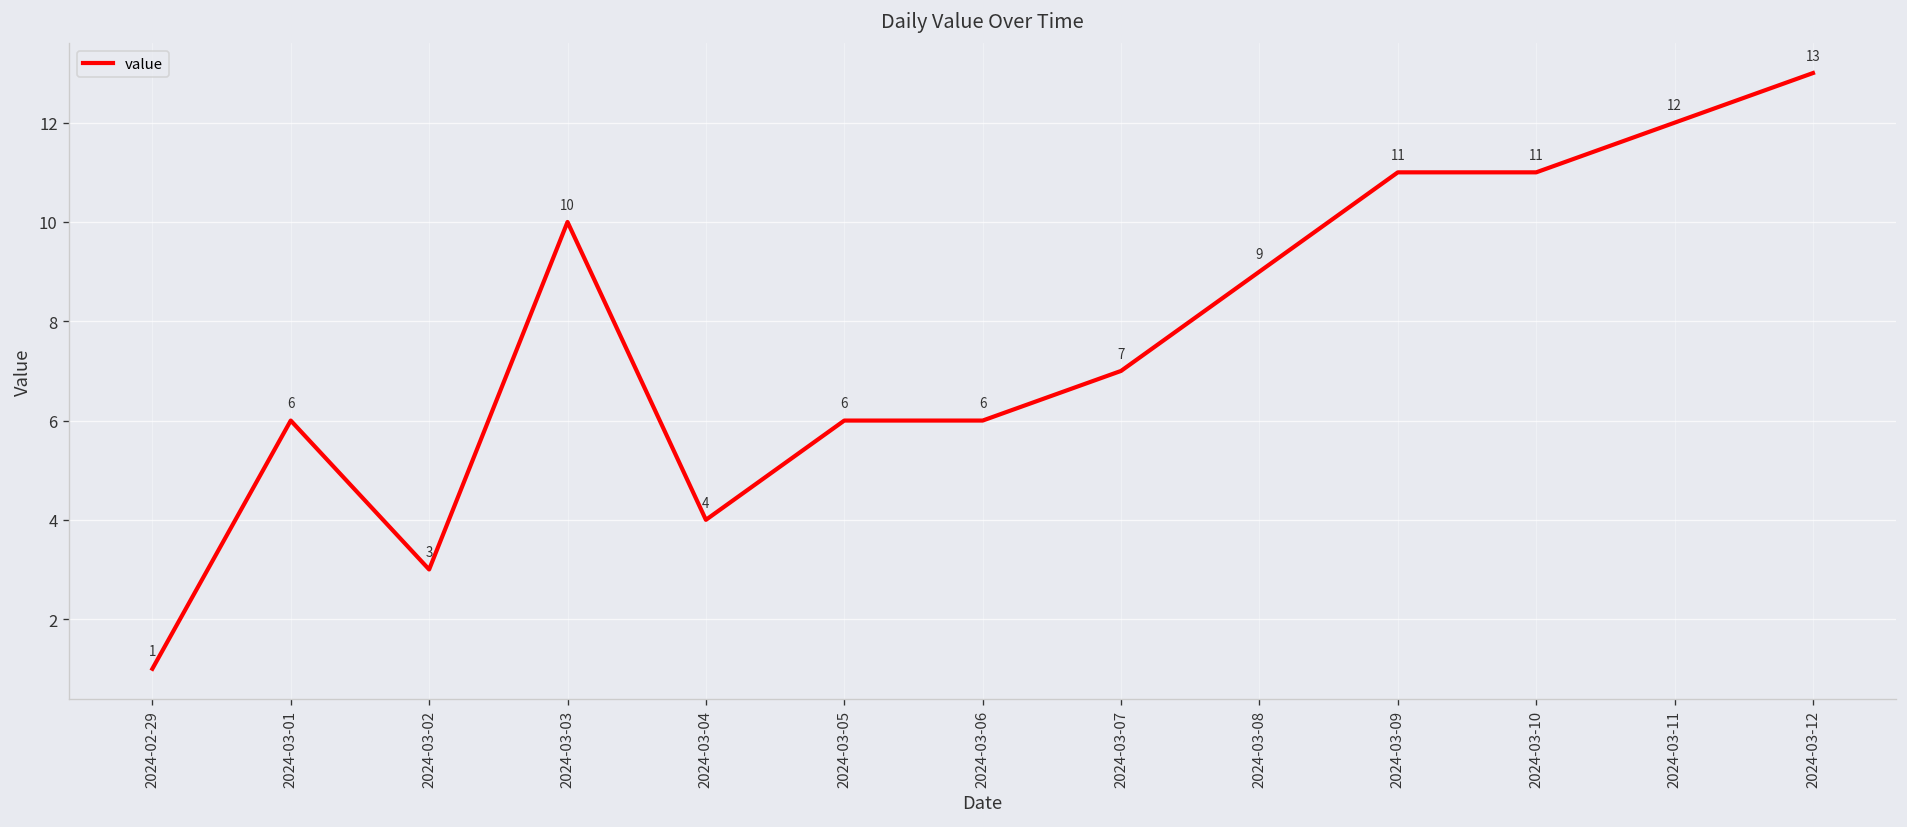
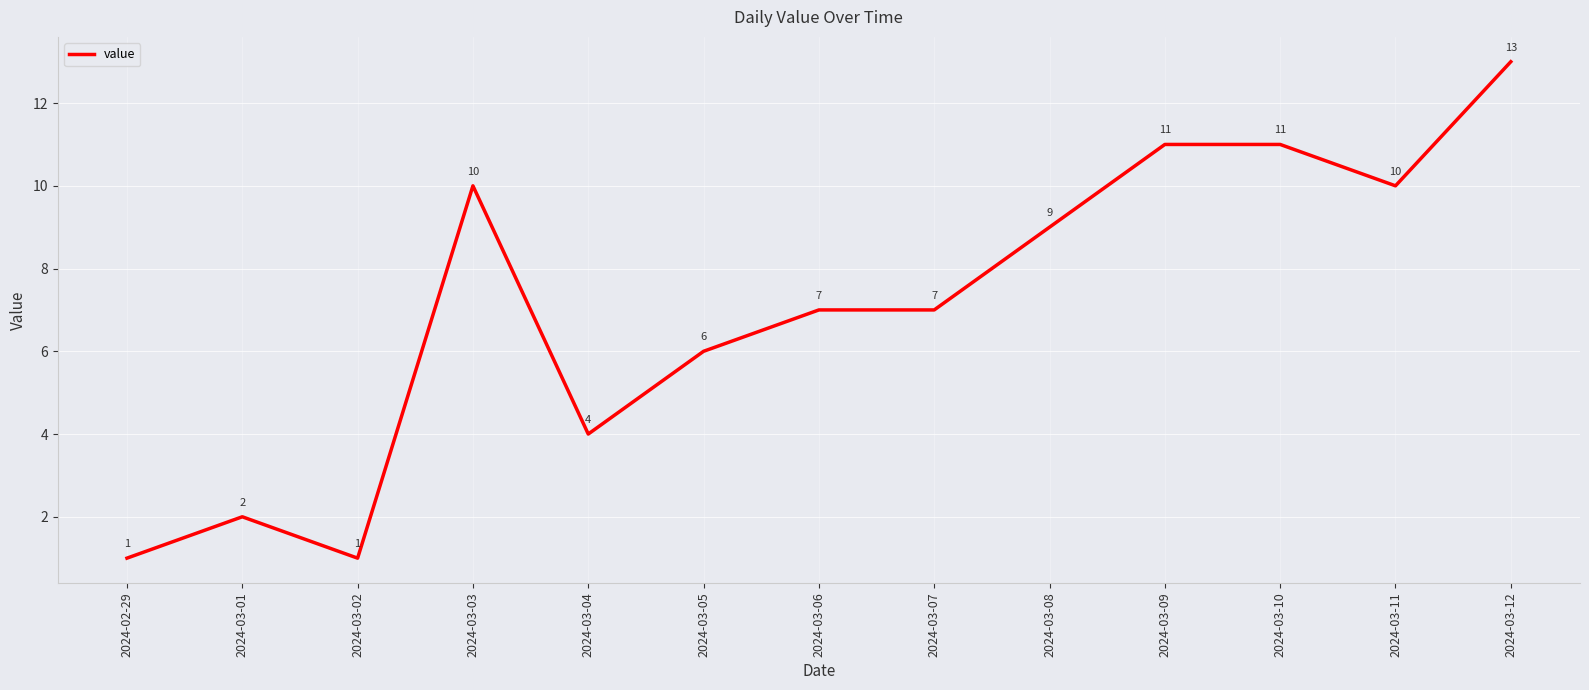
2024-03-01: 6 -> 2
2024-03-02: 3 -> 1
2024-03-06: 6 -> 7
2024-03-11: 12 -> 10
